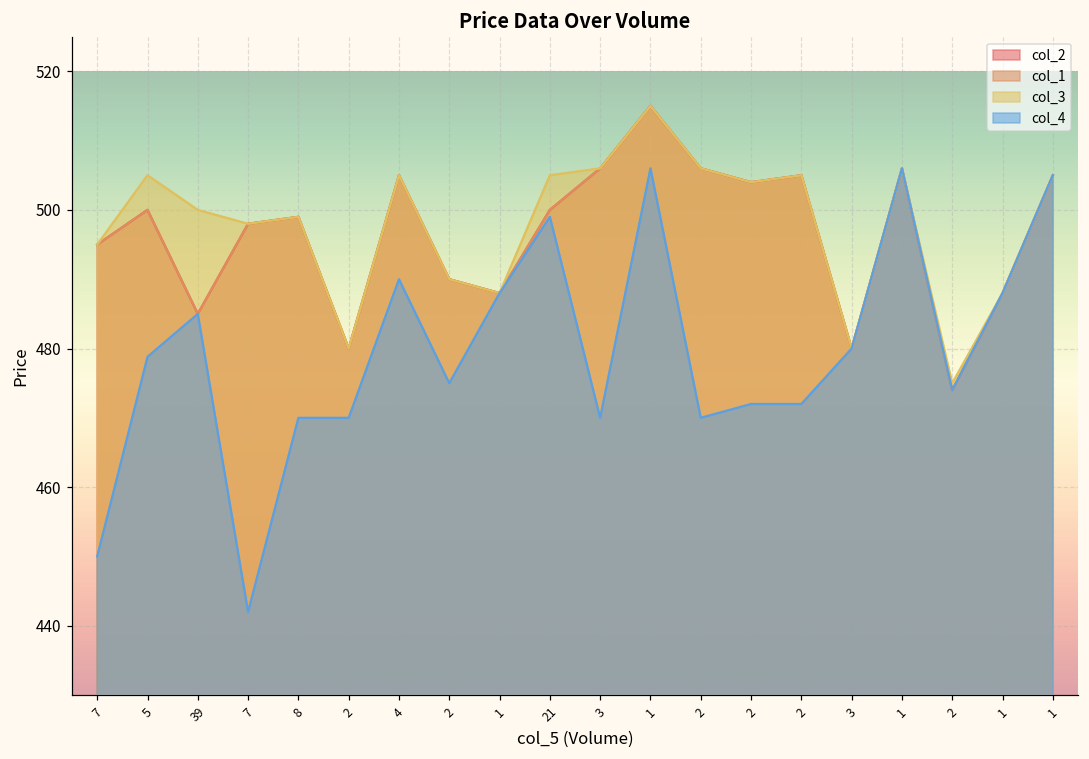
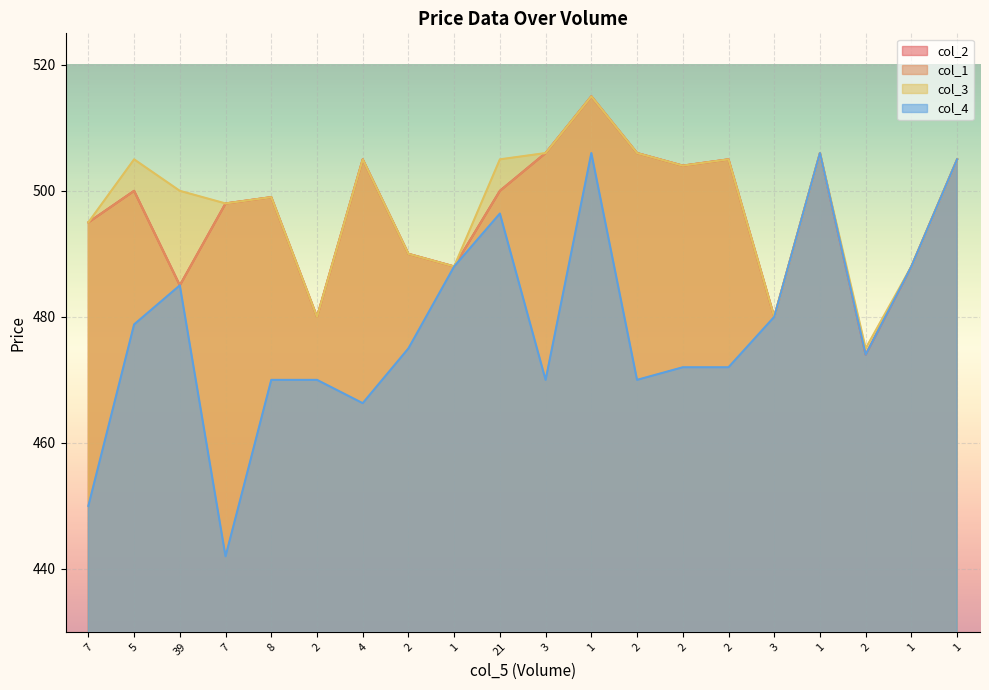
col_4, 4: 490 -> 466
col_4, 21: 499 -> 496
